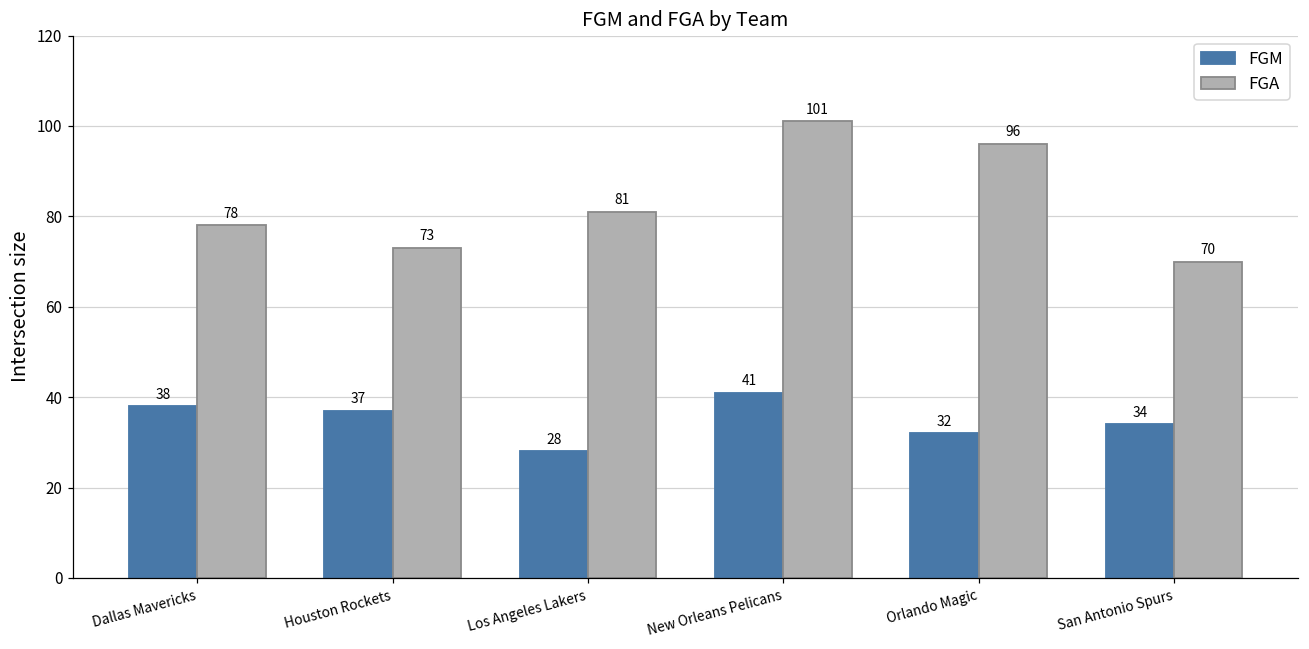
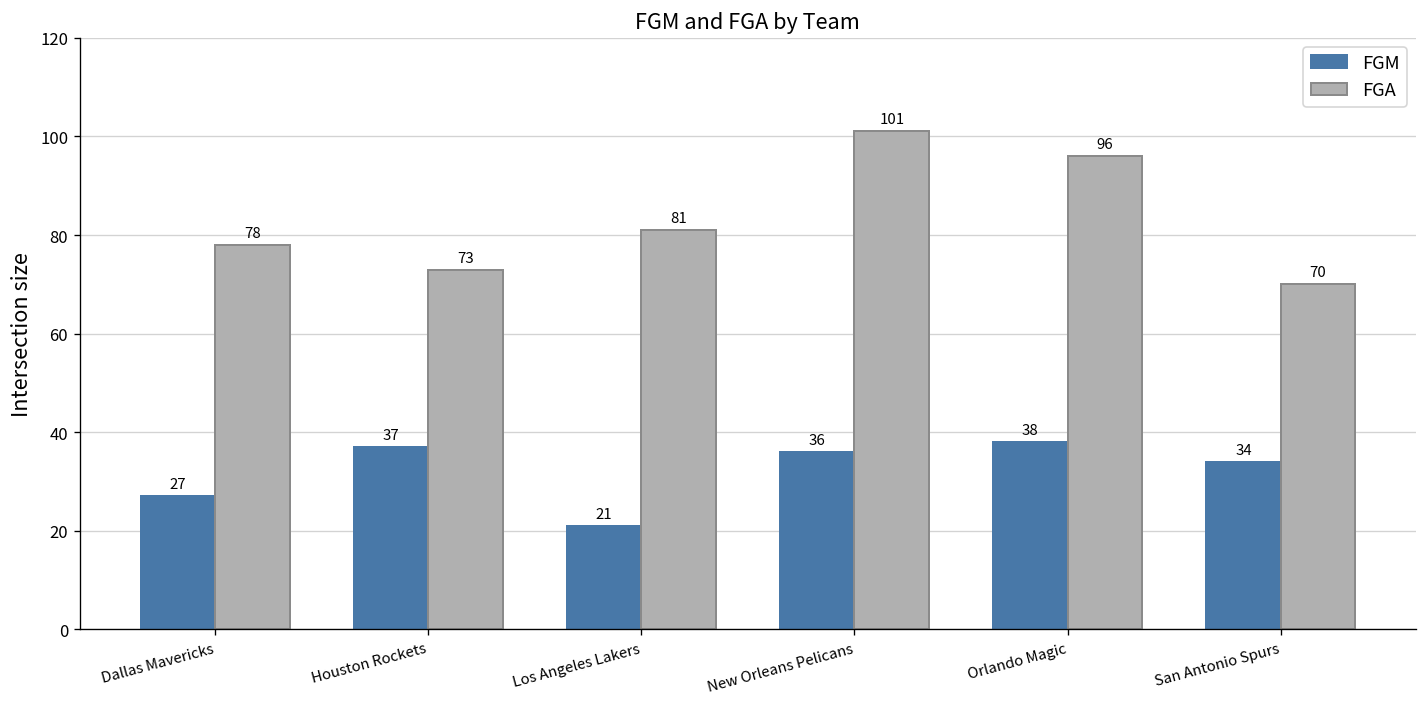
FGM, Dallas Mavericks: 38 -> 27
FGM, Los Angeles Lakers: 28 -> 21
FGM, New Orleans Pelicans: 41 -> 36
FGM, Orlando Magic: 32 -> 38
